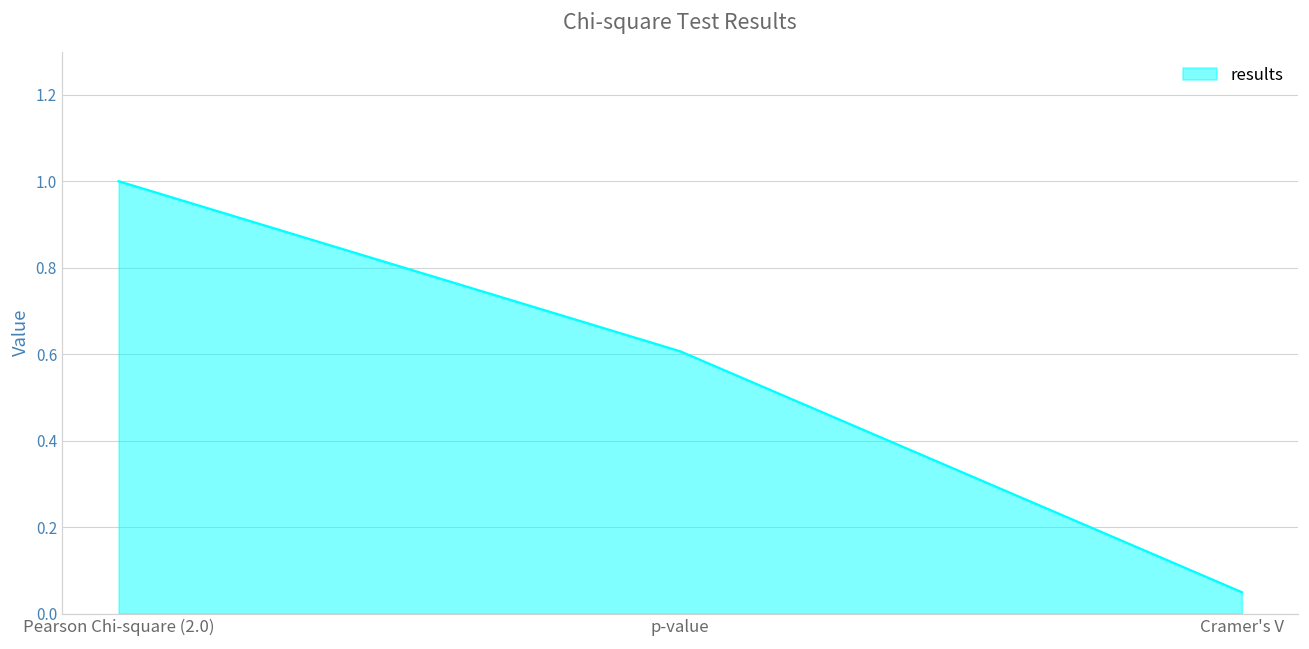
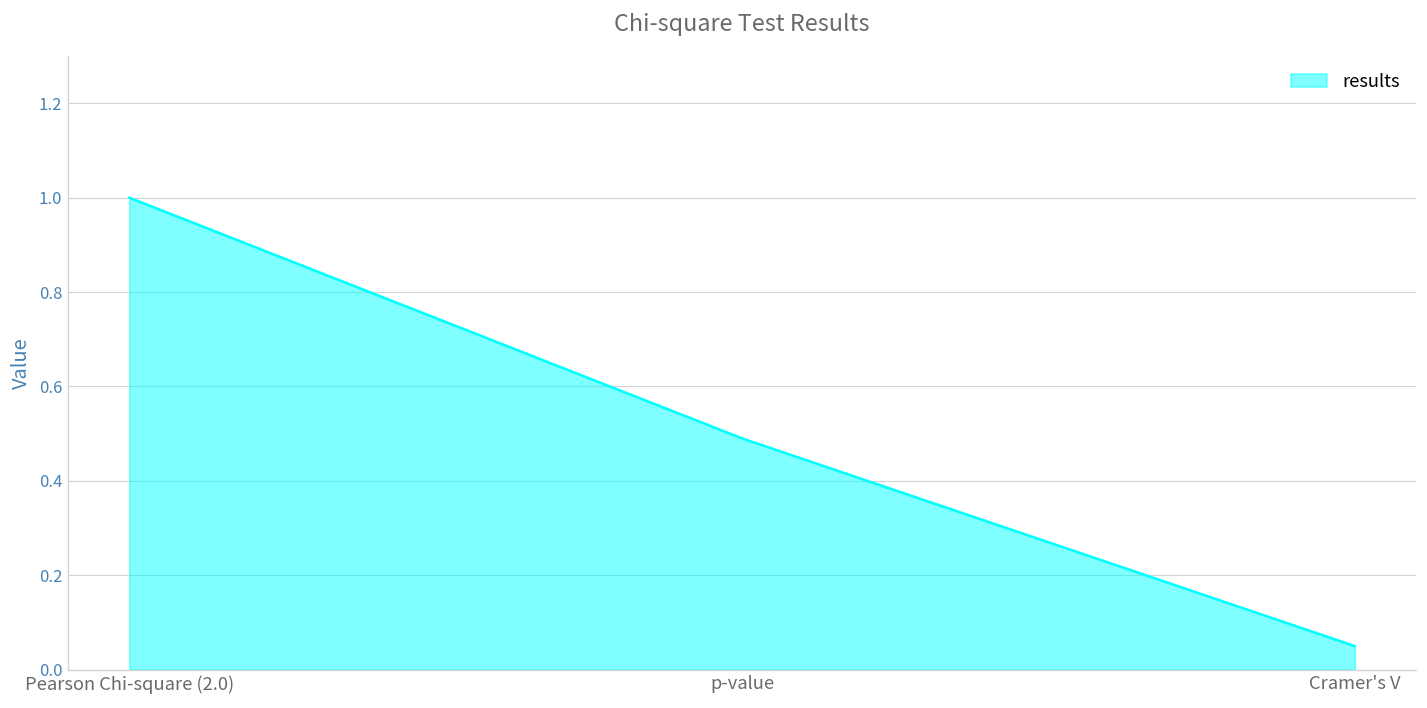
p-value: 0.61 -> 0.49
